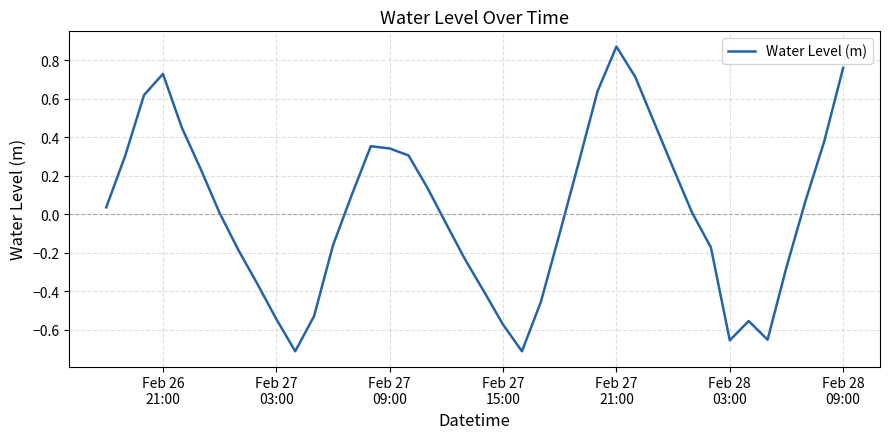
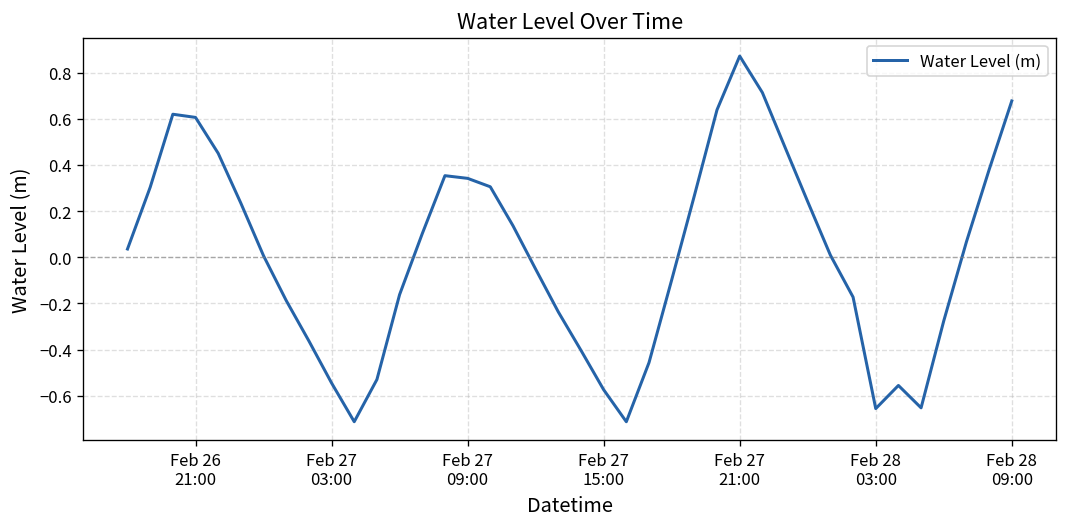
Feb 26 21:00: 0.73 -> 0.61
Feb 28 09:00: 0.76 -> 0.68
